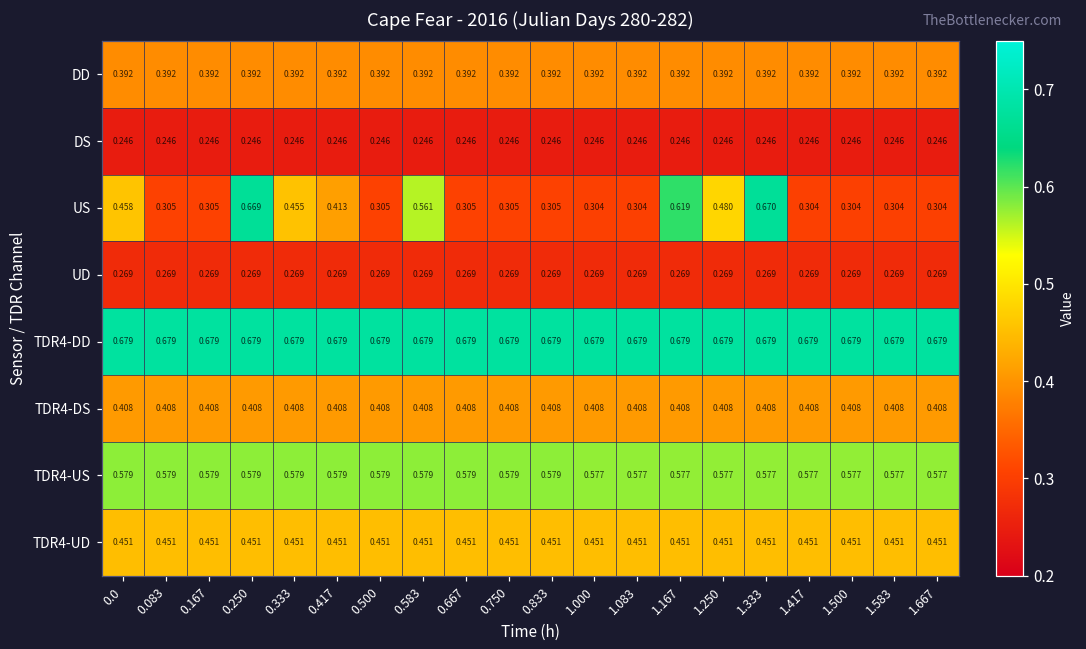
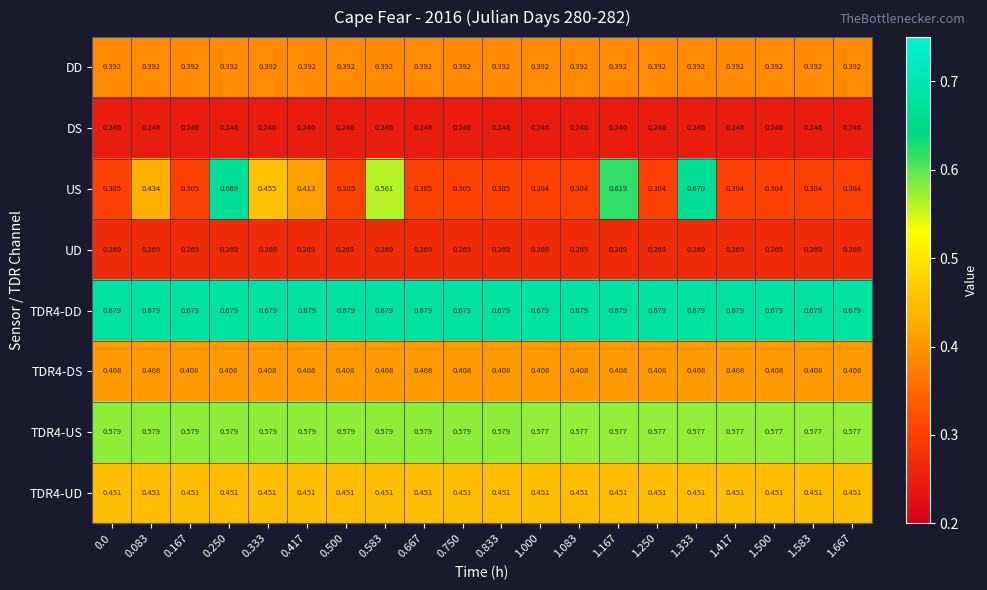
US, 0.0: 0.458 -> 0.305
US, 0.083: 0.305 -> 0.434
US, 1.250: 0.480 -> 0.304
